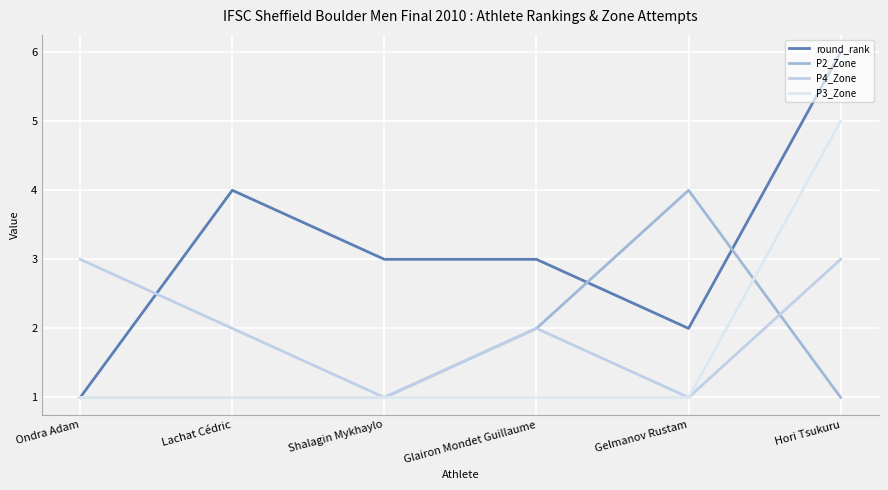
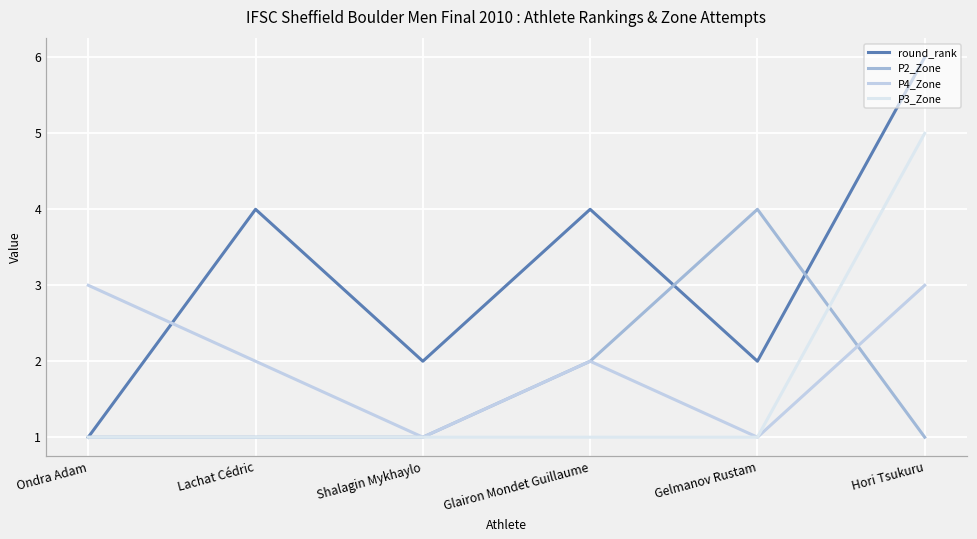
round_rank, Shalagin Mykhaylo: 3 -> 2
round_rank, Glairon Mondet Guillaume: 3 -> 4
